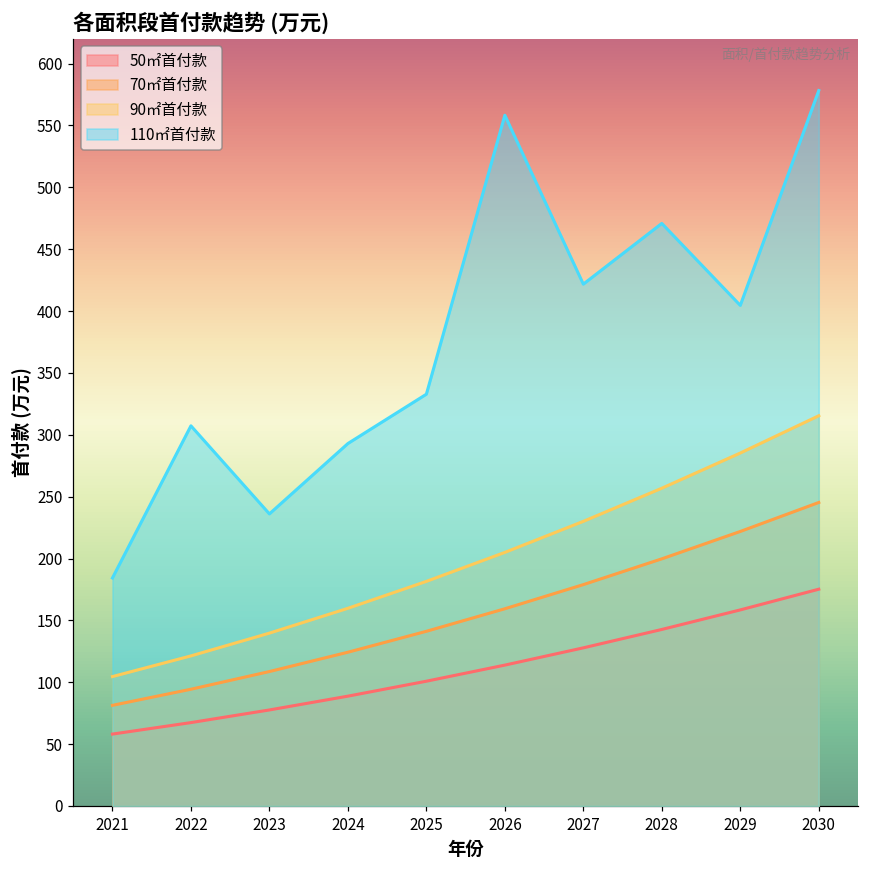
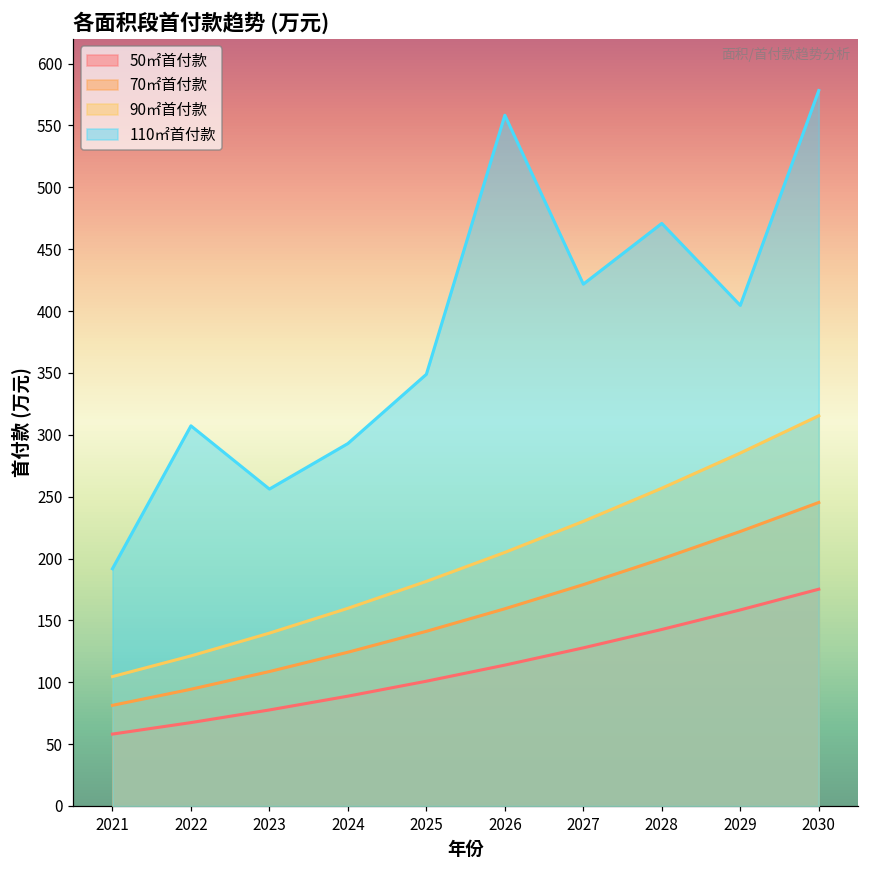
110㎡首付款, 2021: 184 -> 192
110㎡首付款, 2023: 236 -> 256
110㎡首付款, 2025: 333 -> 349
